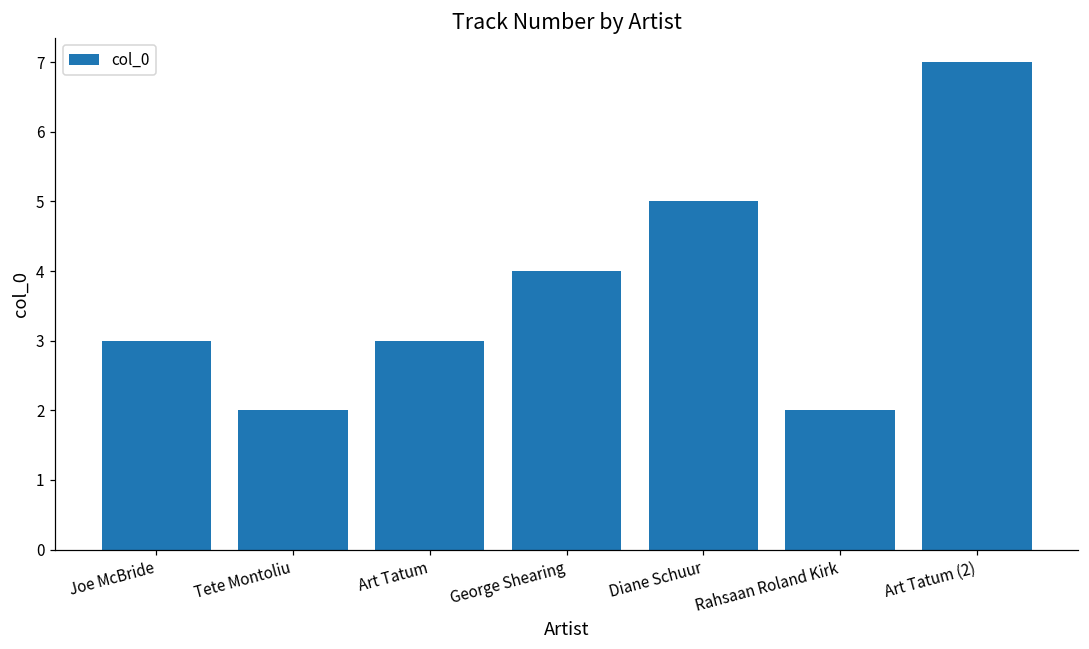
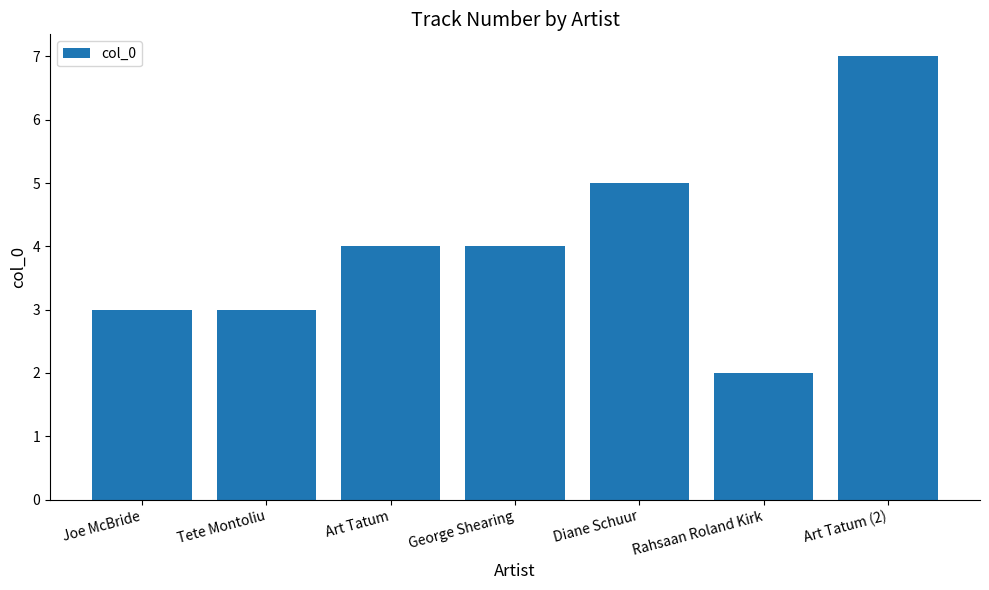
Tete Montoliu: 2 -> 3
Art Tatum: 3 -> 4
